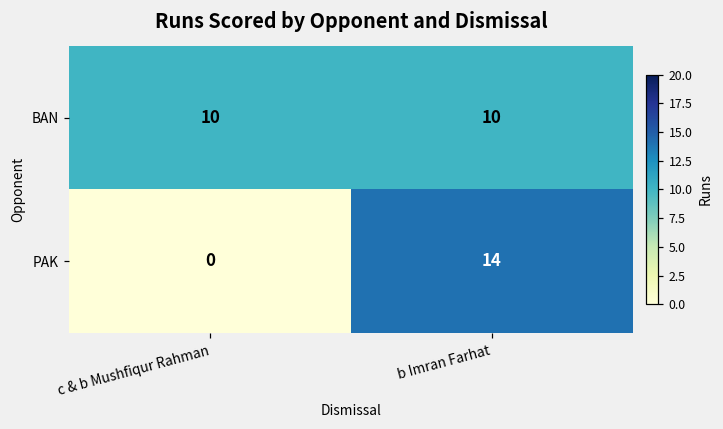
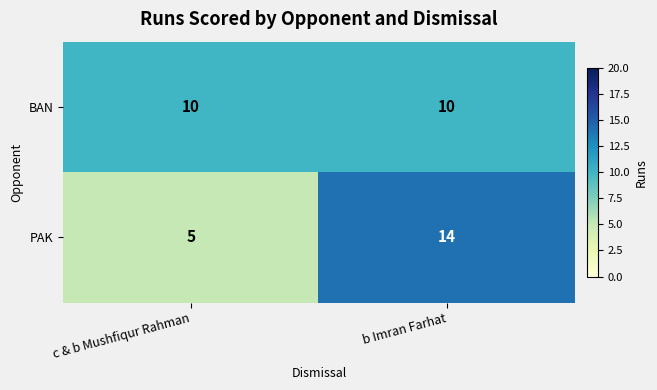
PAK, c & b Mushfiqur Rahman: 0 -> 5
